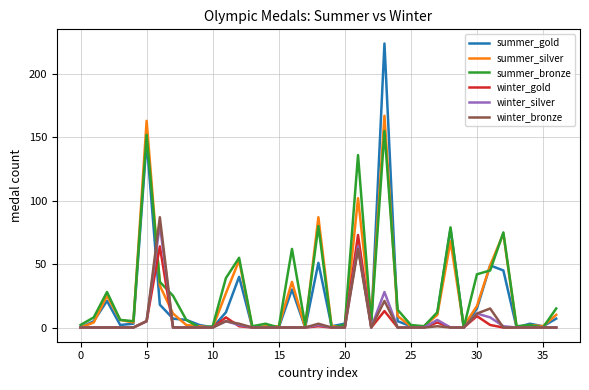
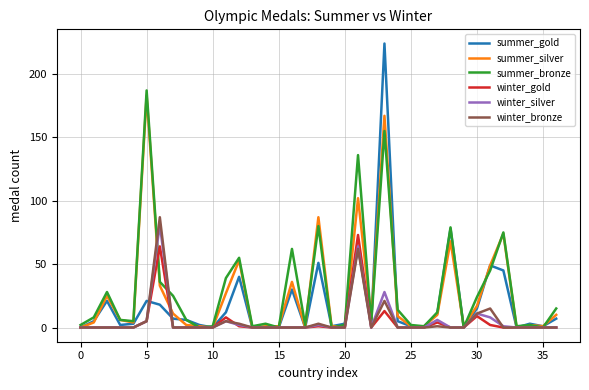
summer_gold, 5: 147 -> 21
summer_silver, 5: 163 -> 183
summer_bronze, 5: 152 -> 187
summer_bronze, 30: 42 -> 24
